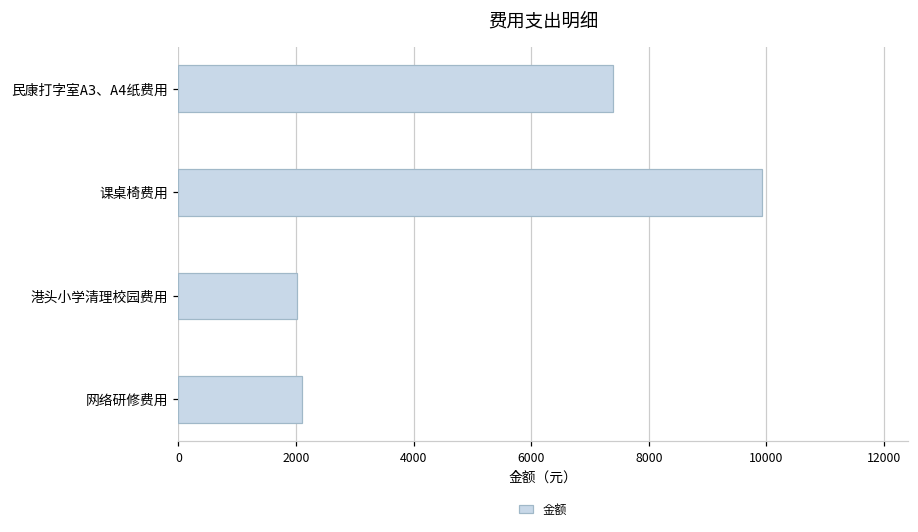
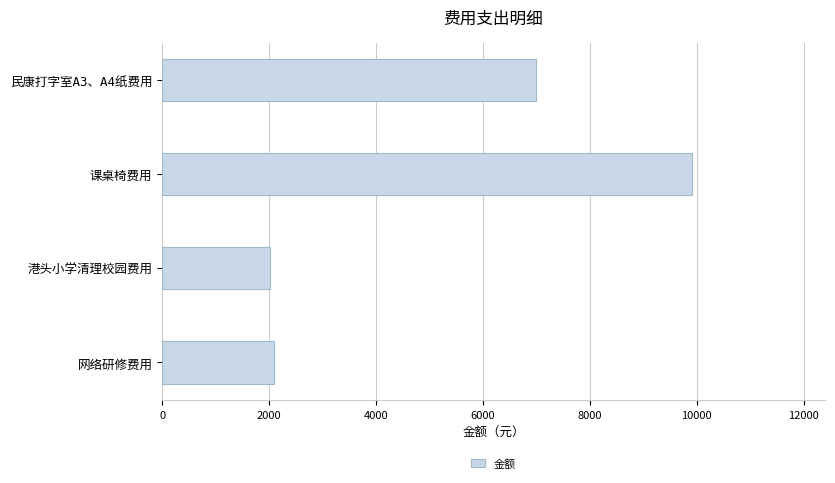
民康打字室A3、A4纸费用: 7400 -> 7000
